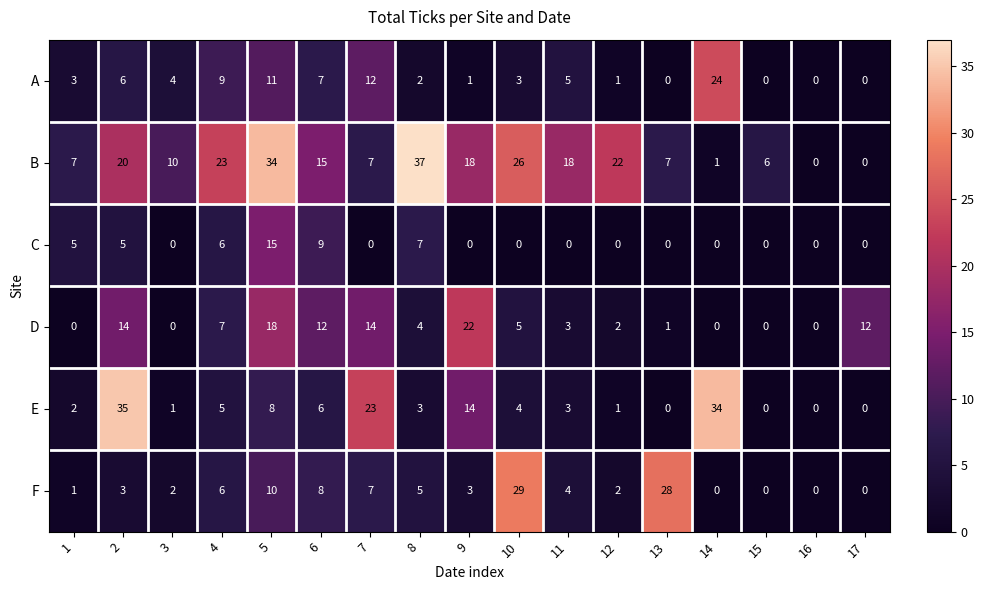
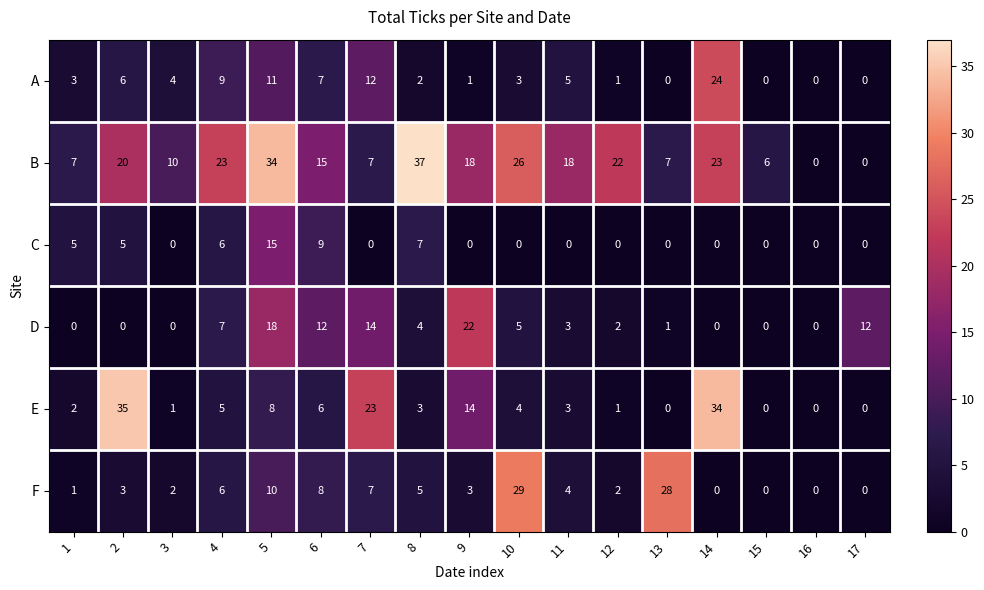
B, 14: 1 -> 23
D, 2: 14 -> 0
